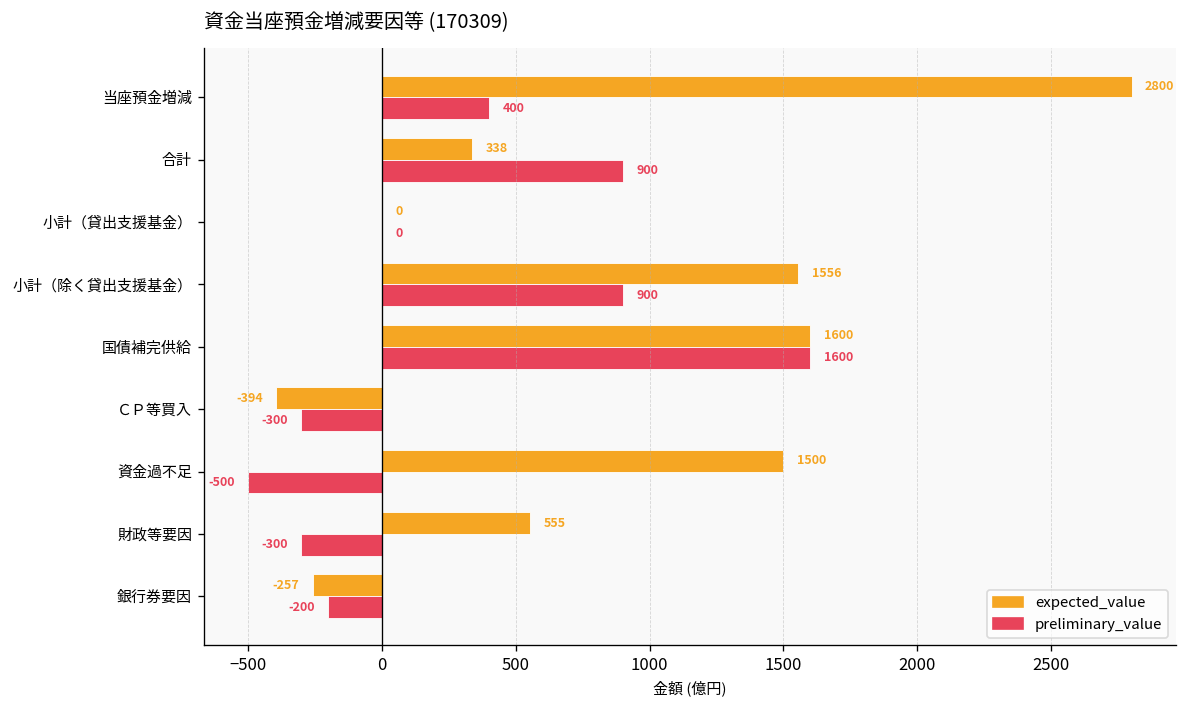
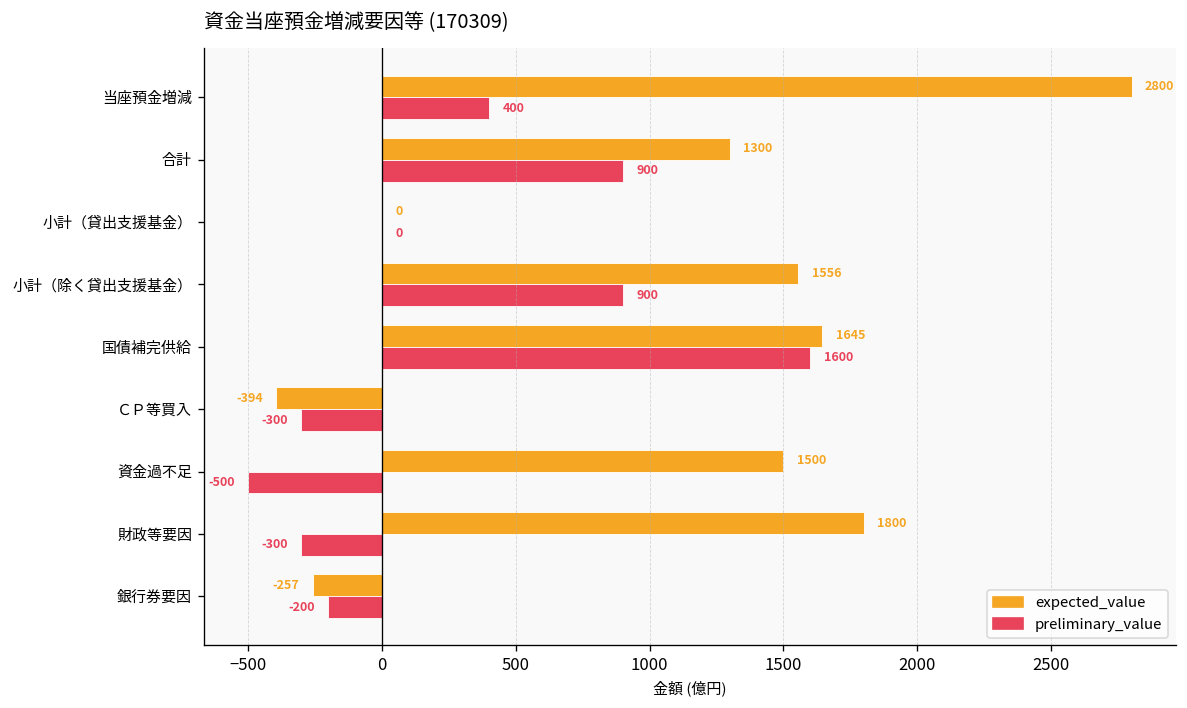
expected_value, 合計: 338 -> 1300
expected_value, 国債補完供給: 1600 -> 1645
expected_value, 財政等要因: 555 -> 1800
